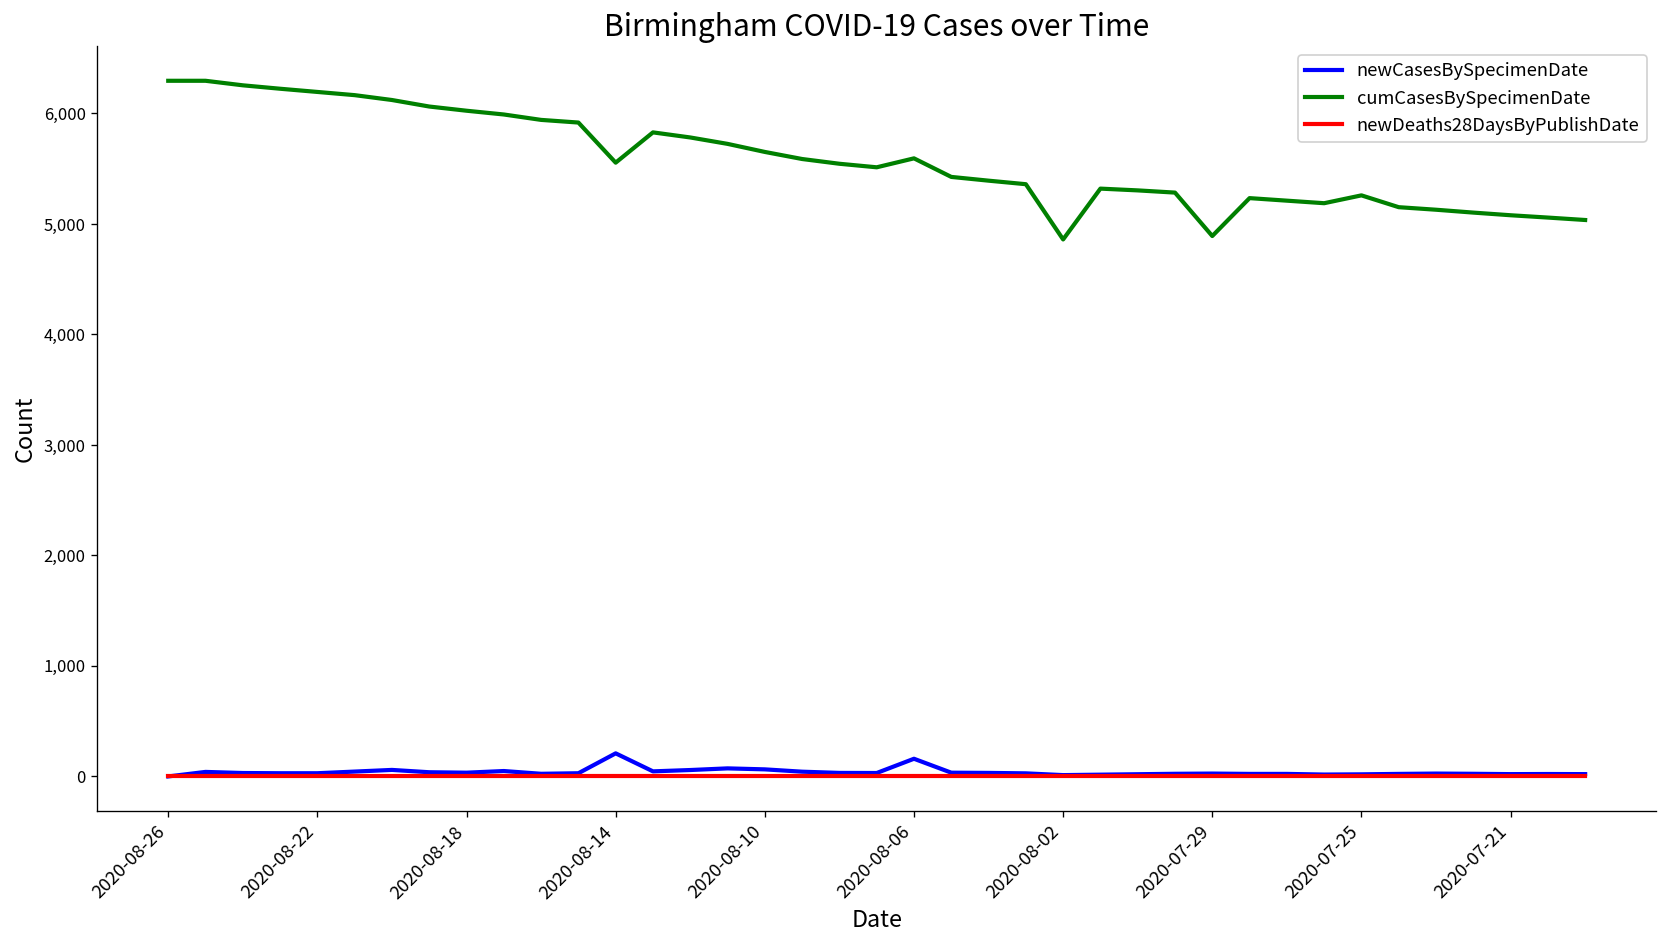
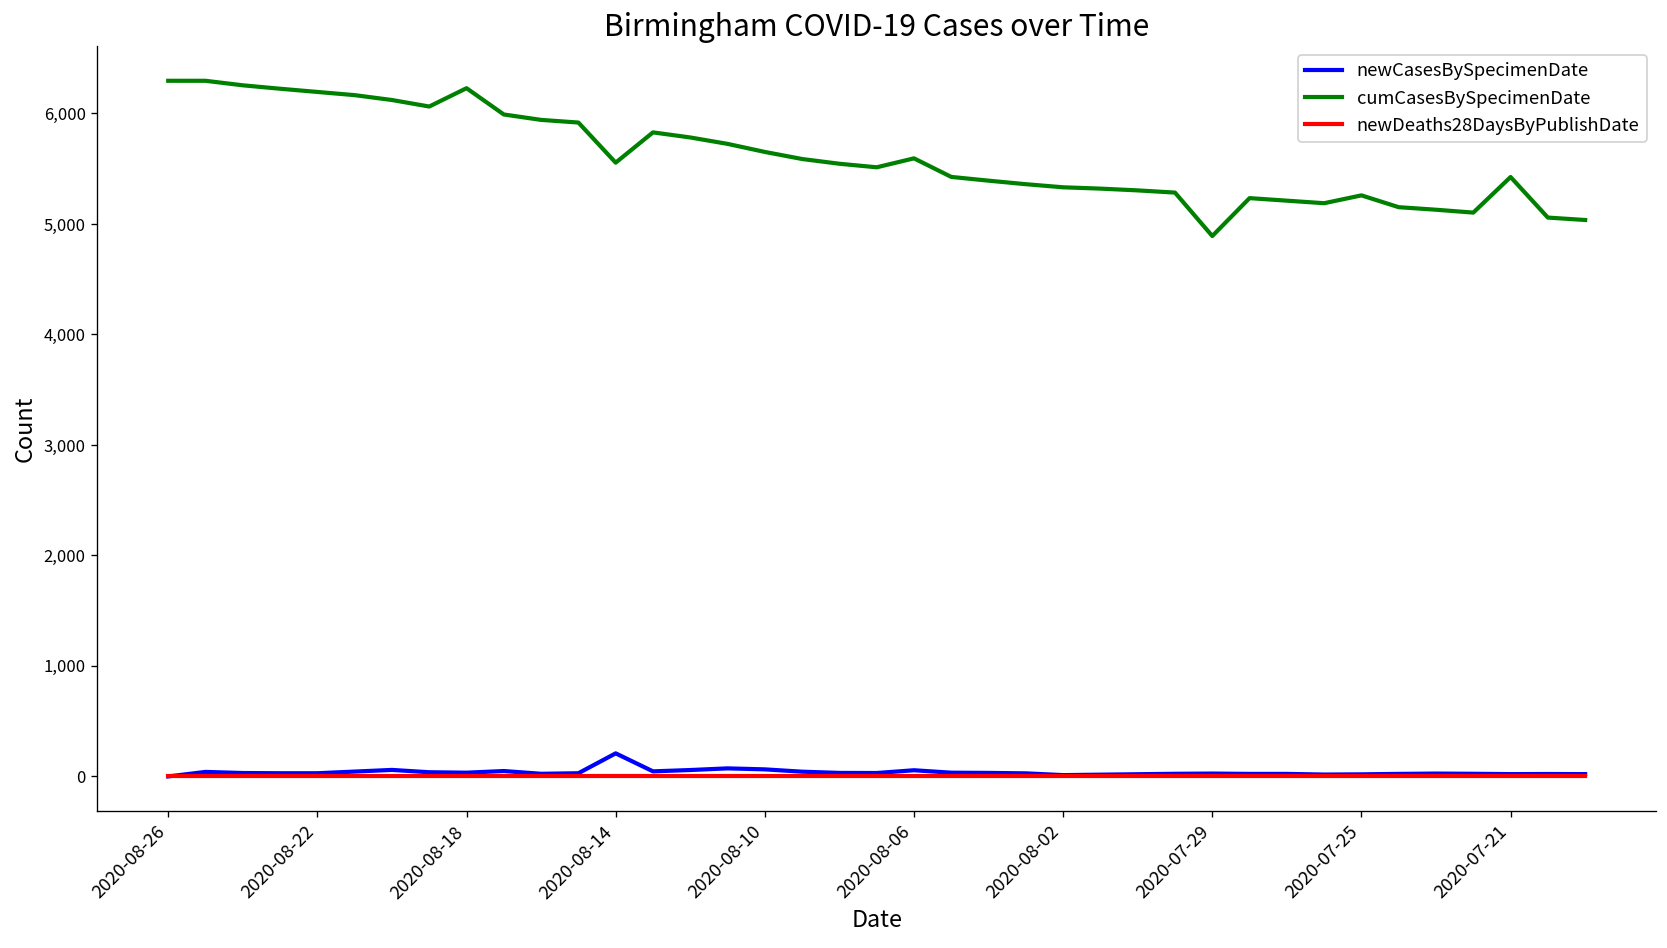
cumCasesBySpecimenDate, 2020-08-18: 6,000 -> 6,200
newCasesBySpecimenDate, 2020-08-06: 200 -> 100
cumCasesBySpecimenDate, 2020-08-02: 4,900 -> 5,300
cumCasesBySpecimenDate, 2020-07-21: 5,100 -> 5,400
